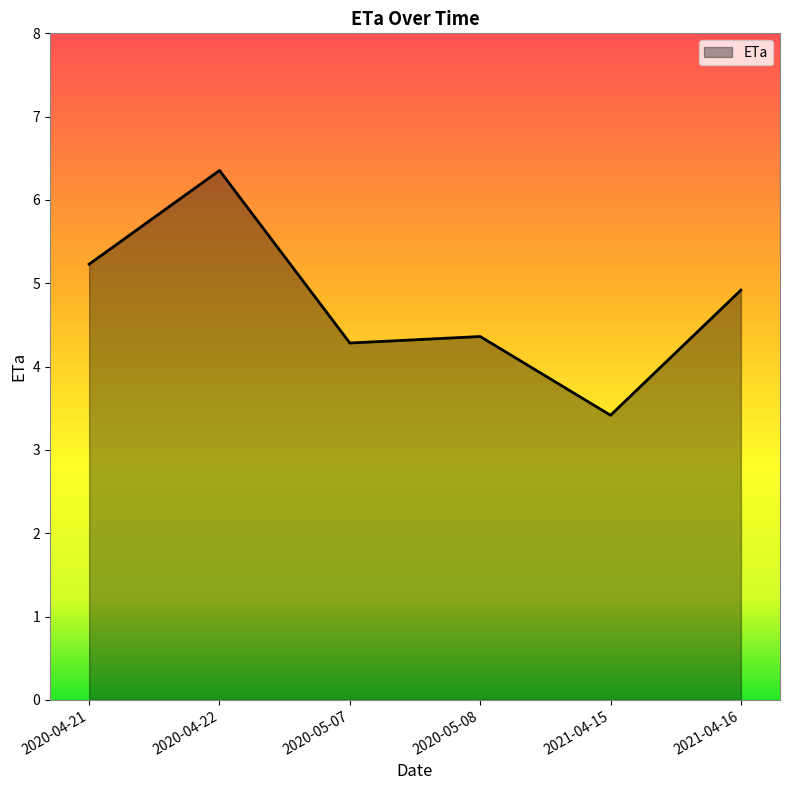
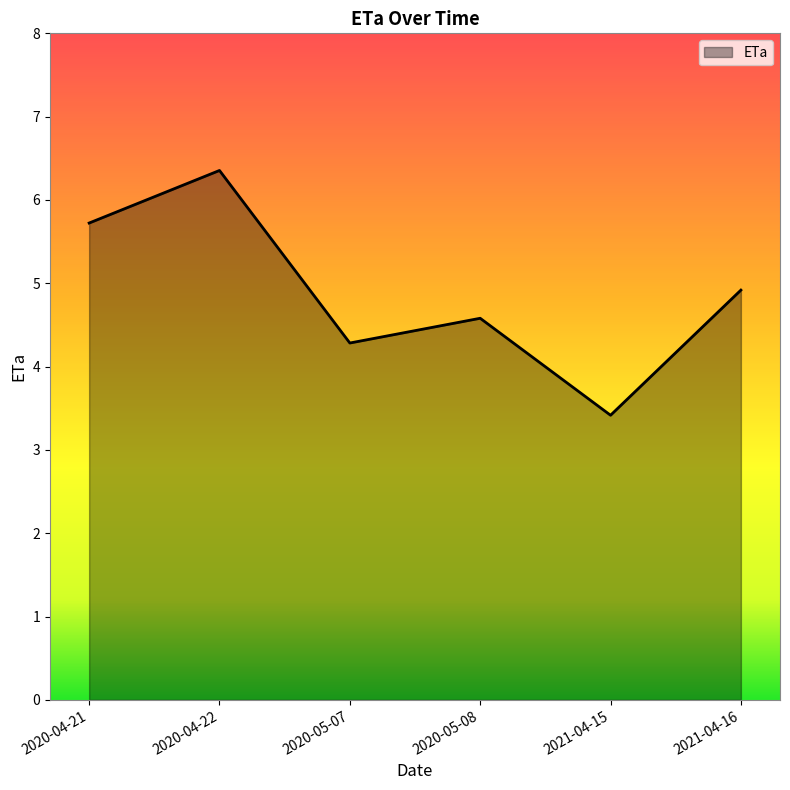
2020-04-21: 5.2 -> 5.7
2020-05-08: 4.4 -> 4.6
